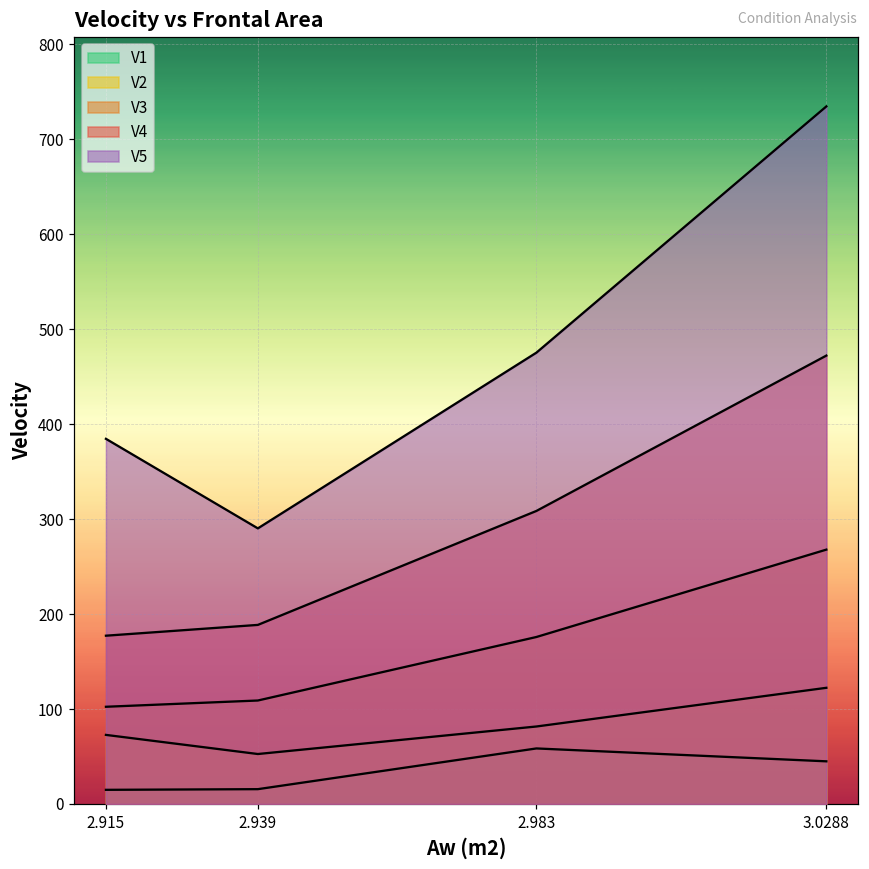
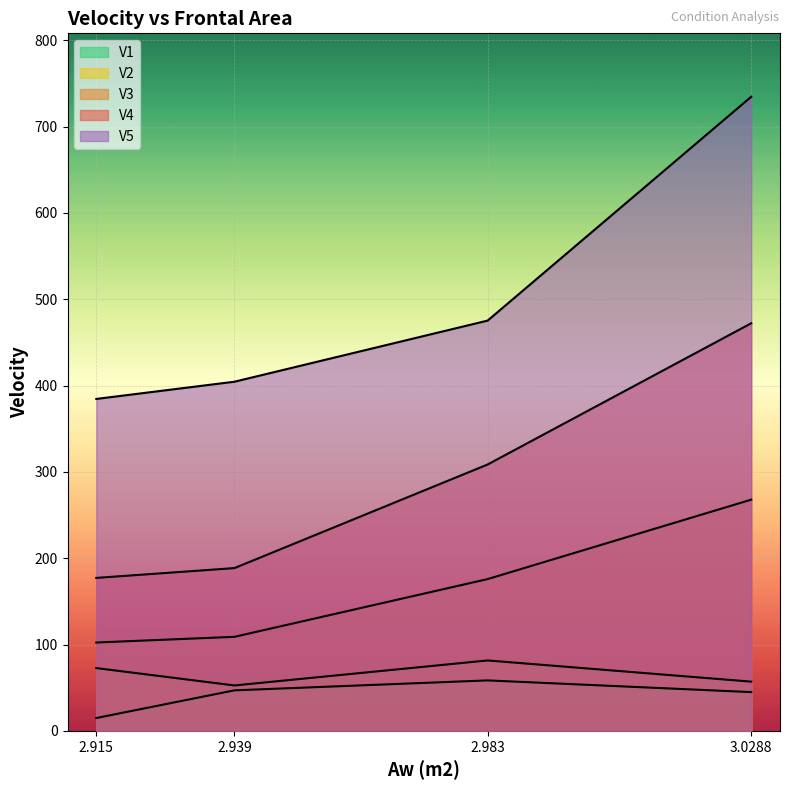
V1, 2.939: 20 -> 50
V5, 2.939: 290 -> 400
V2, 3.0288: 120 -> 60
